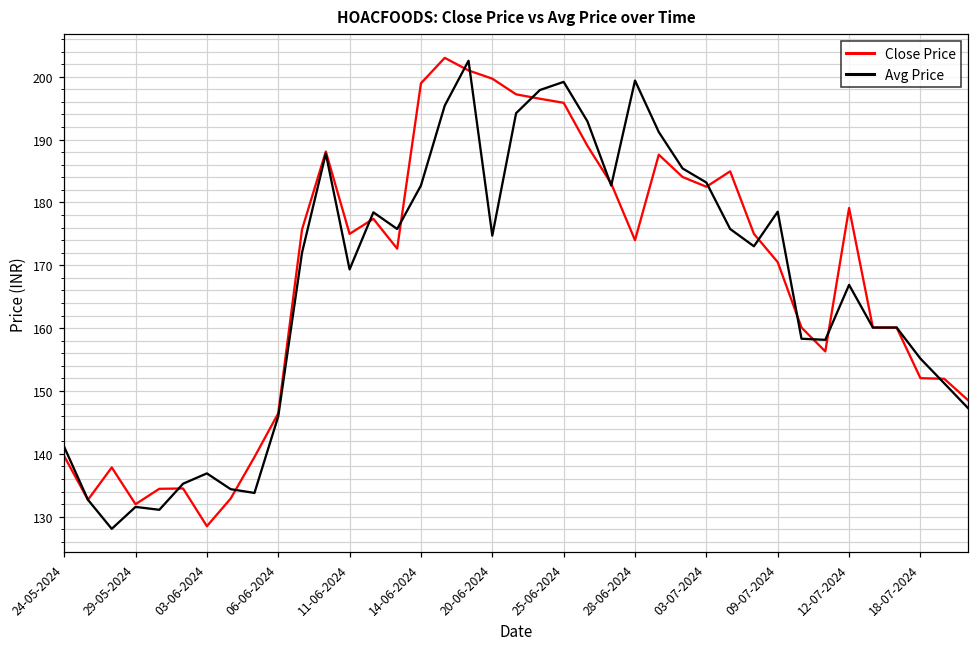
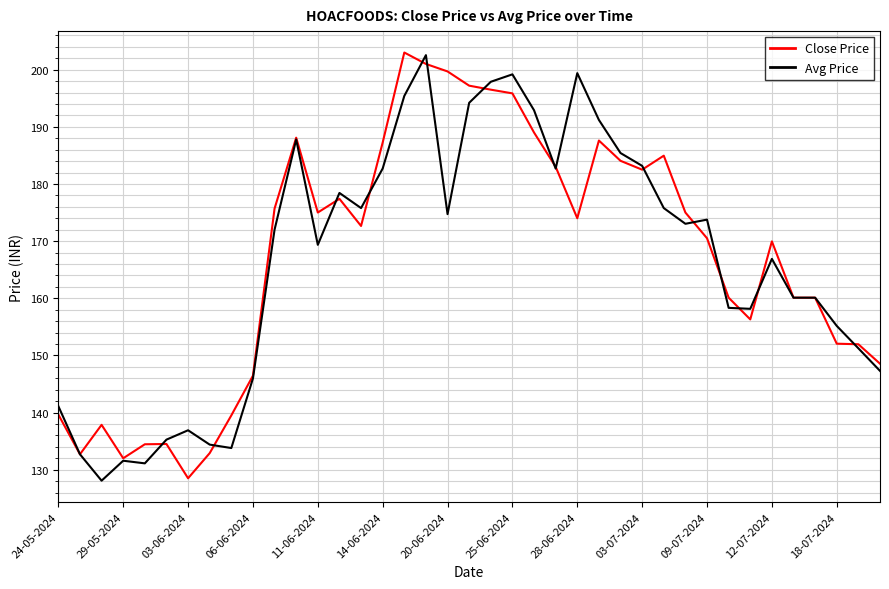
Close Price, 14-06-2024: 199 -> 187
Avg Price, 09-07-2024: 179 -> 174
Close Price, 12-07-2024: 179 -> 170
